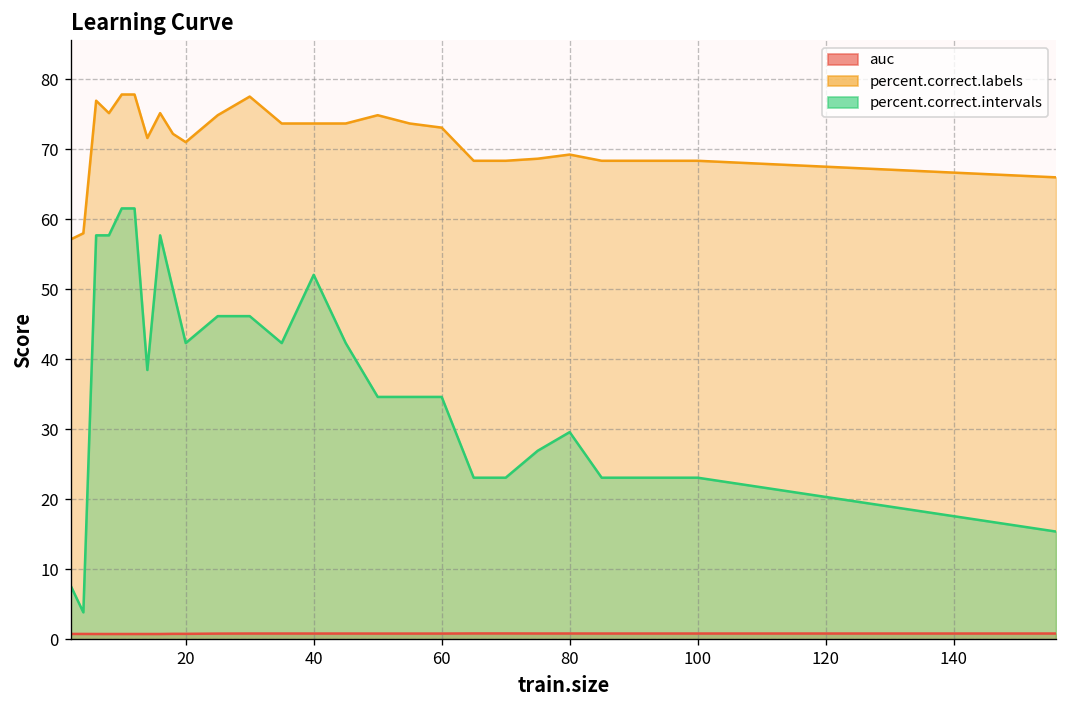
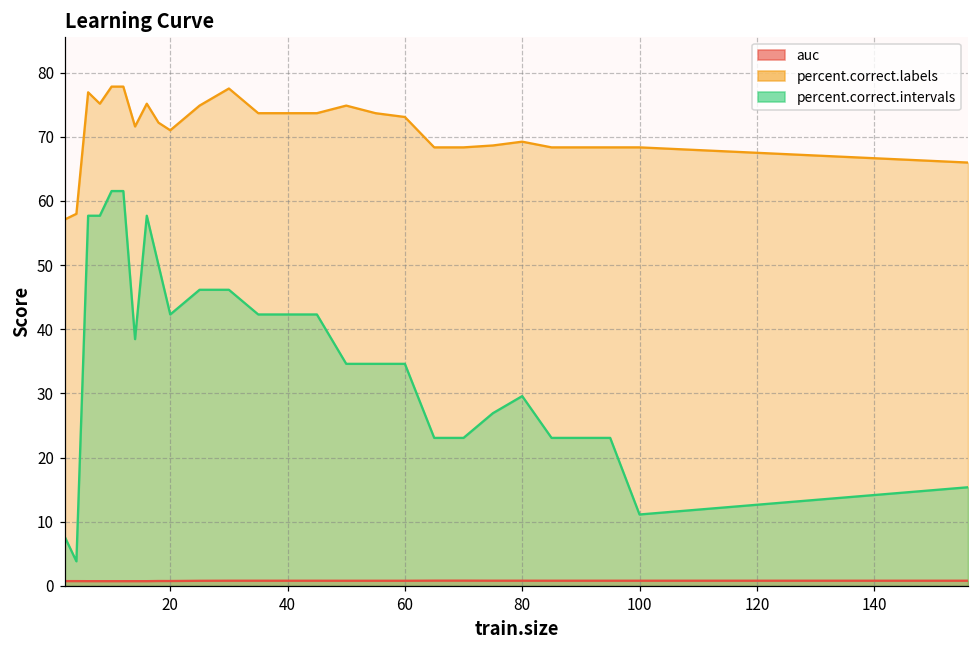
percent.correct.intervals, 40: 52 -> 42
percent.correct.intervals, 100: 23 -> 11
